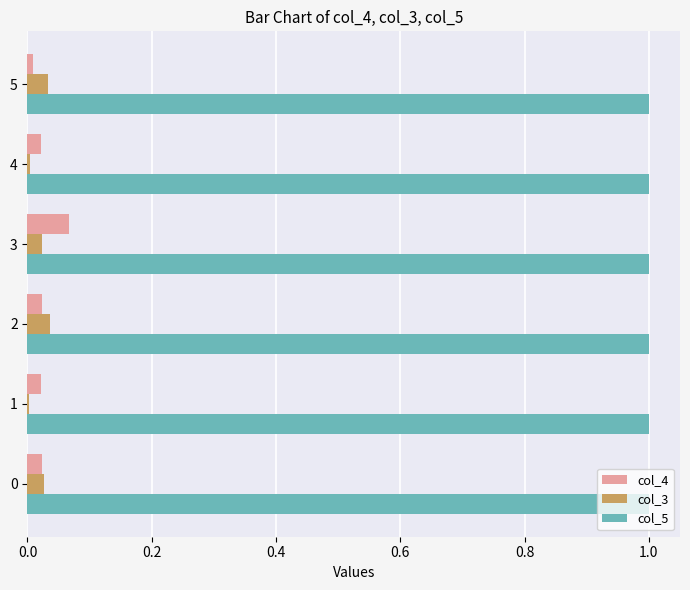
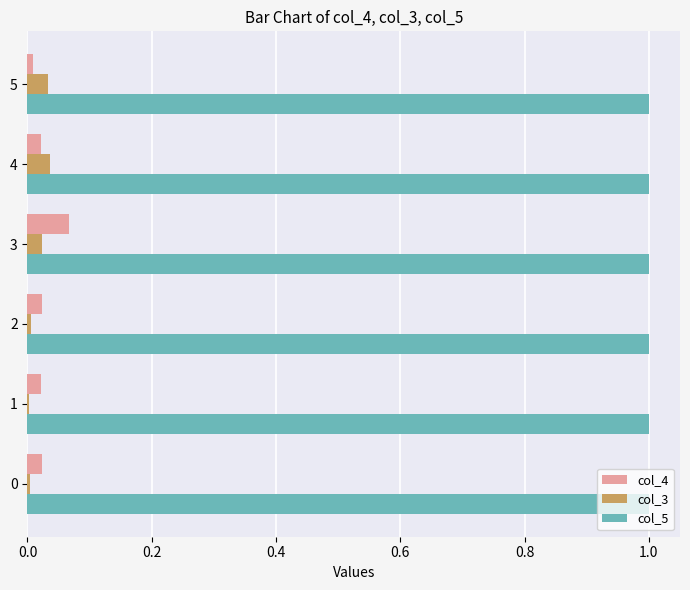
col_3, 4: 0.00 -> 0.04
col_3, 2: 0.04 -> 0.01
col_3, 0: 0.03 -> 0.00
